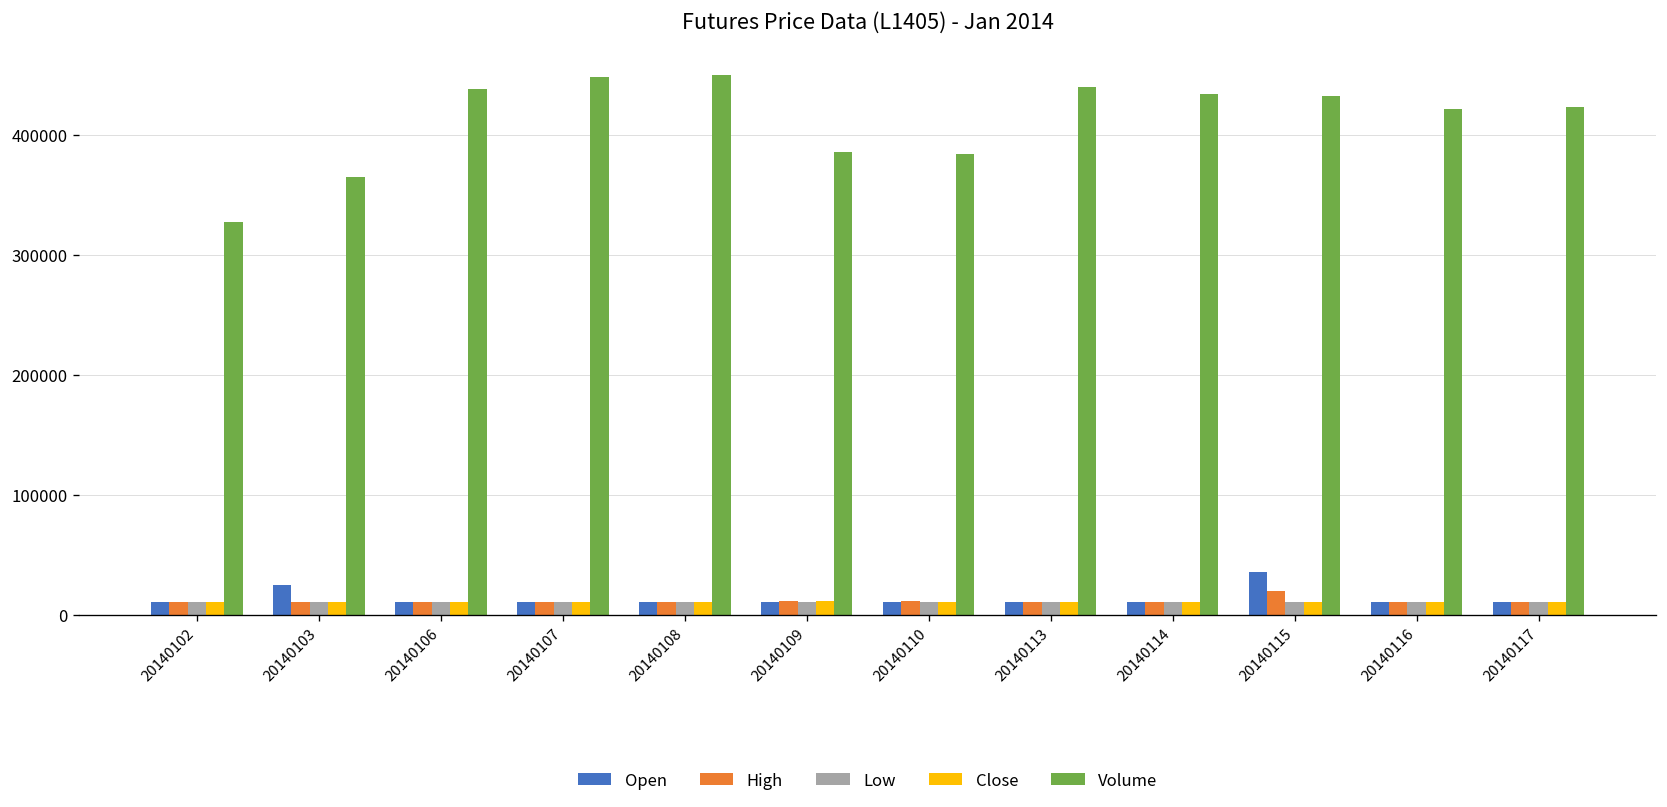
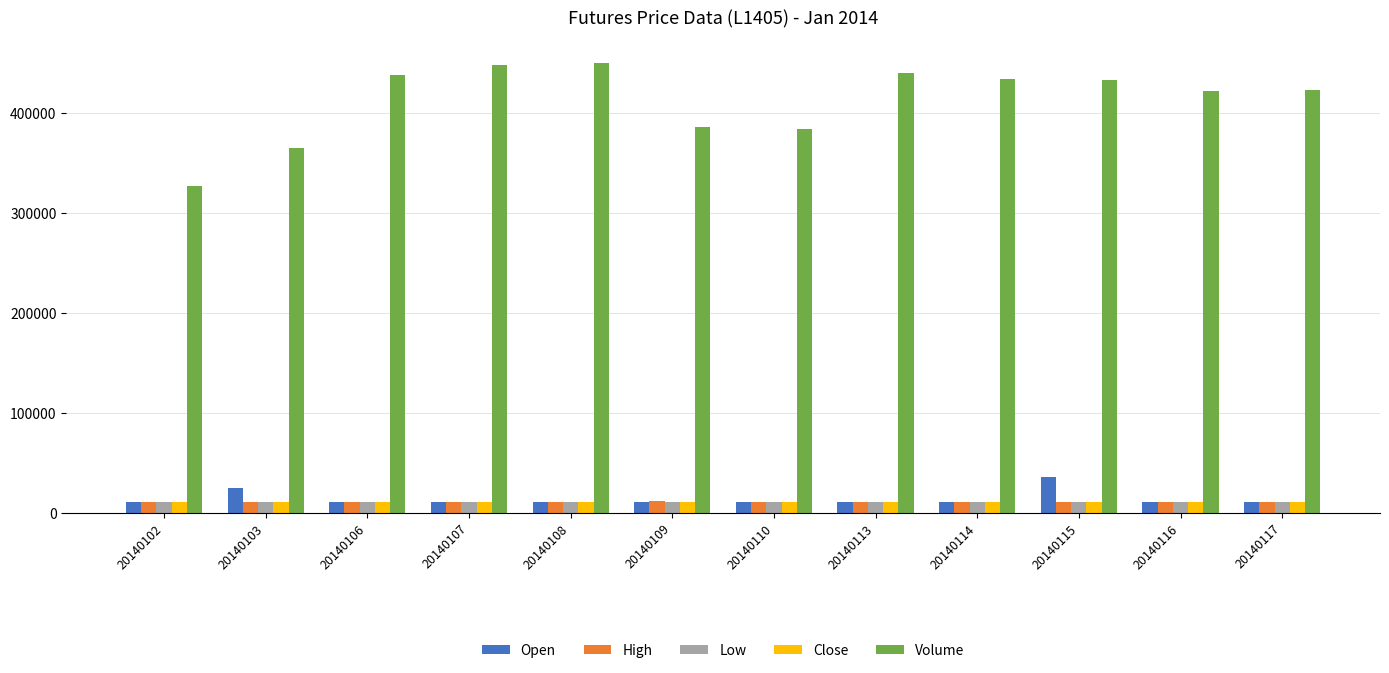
High, 20140115: 20000 -> 11000
